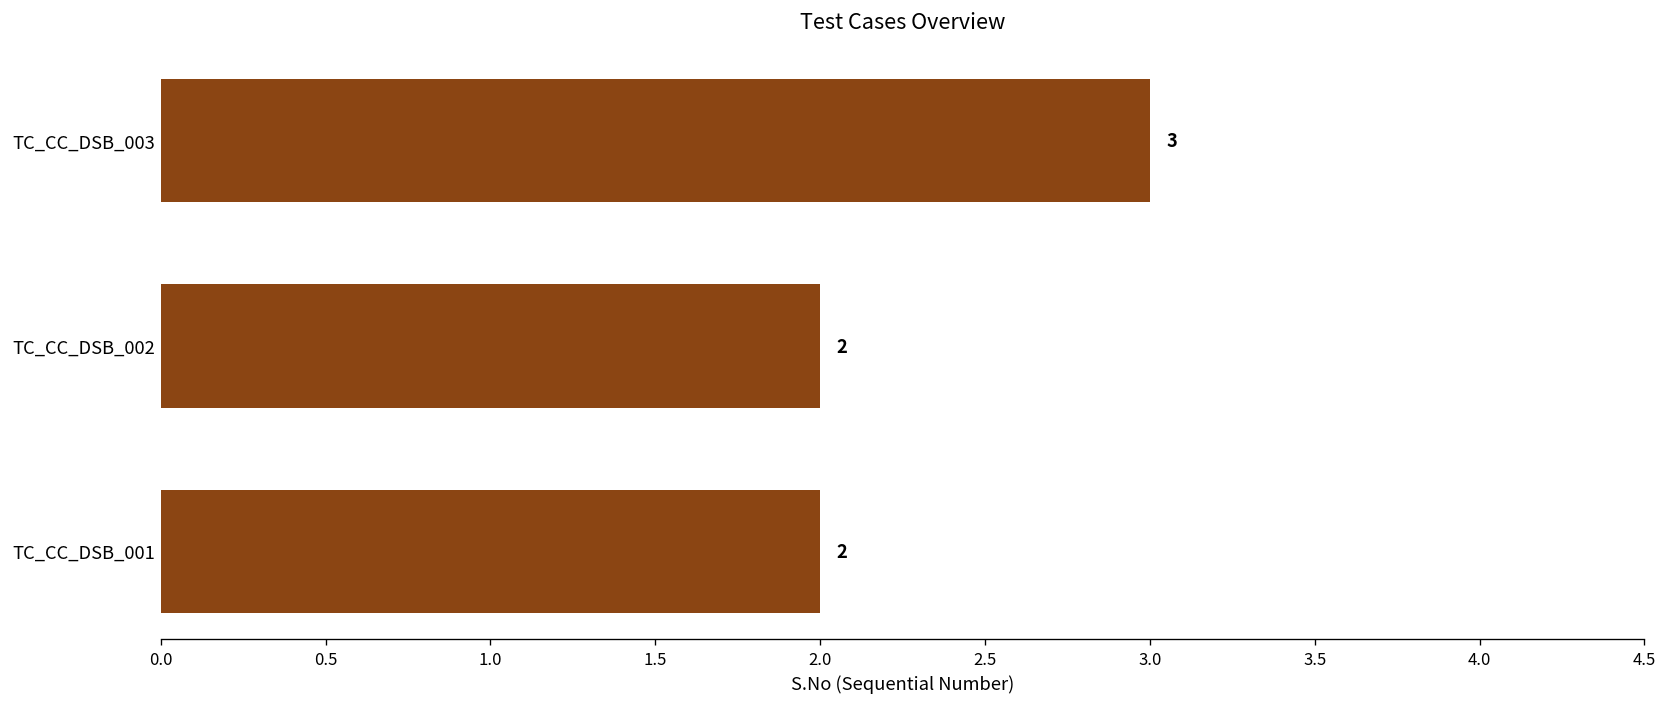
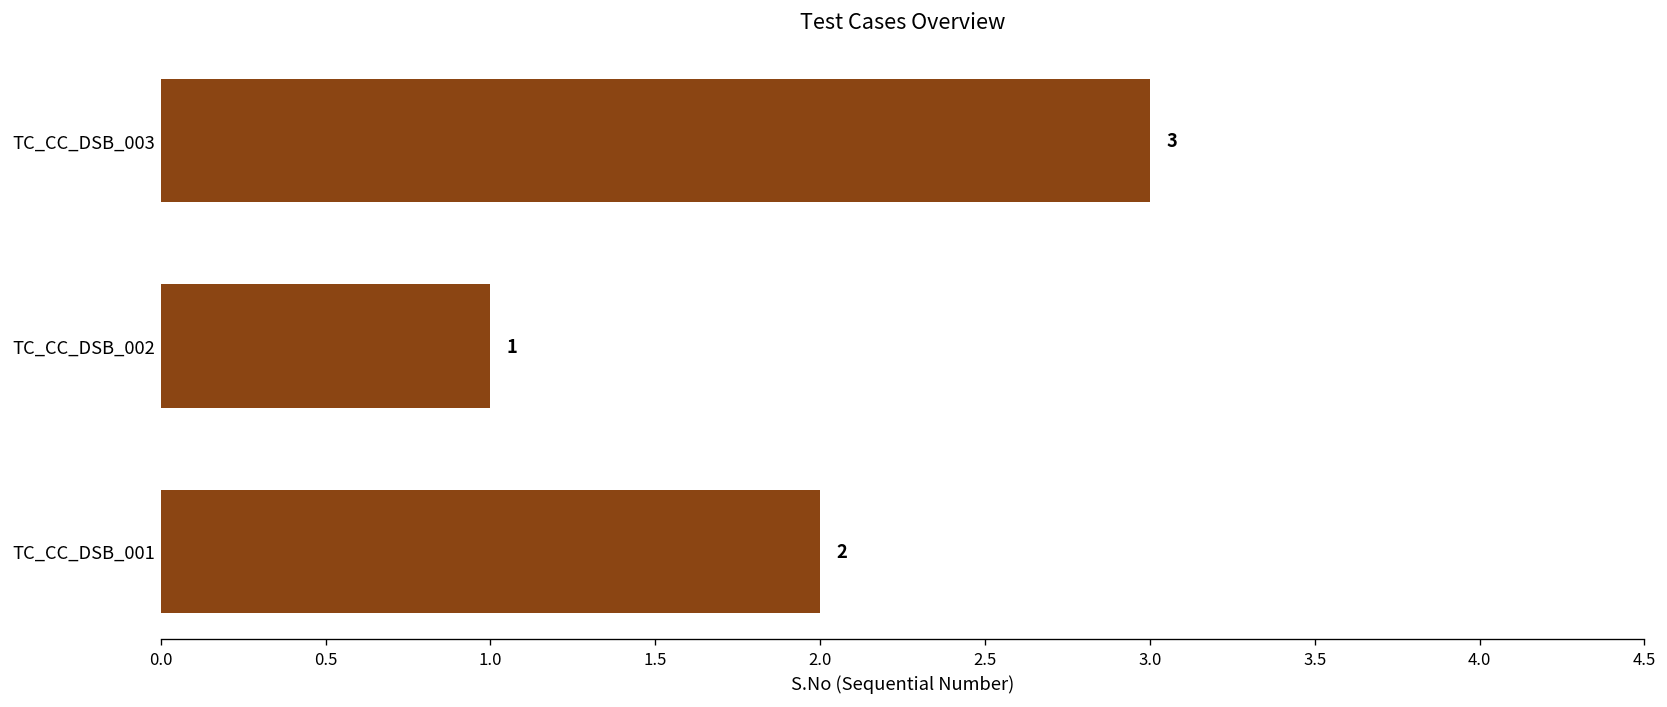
TC_CC_DSB_002: 2 -> 1
